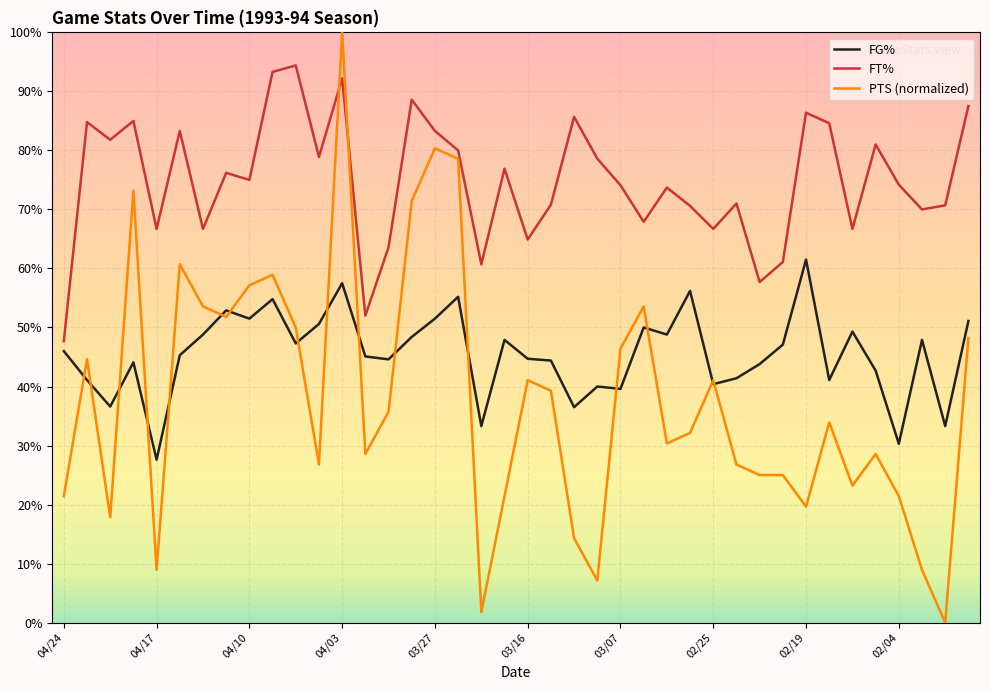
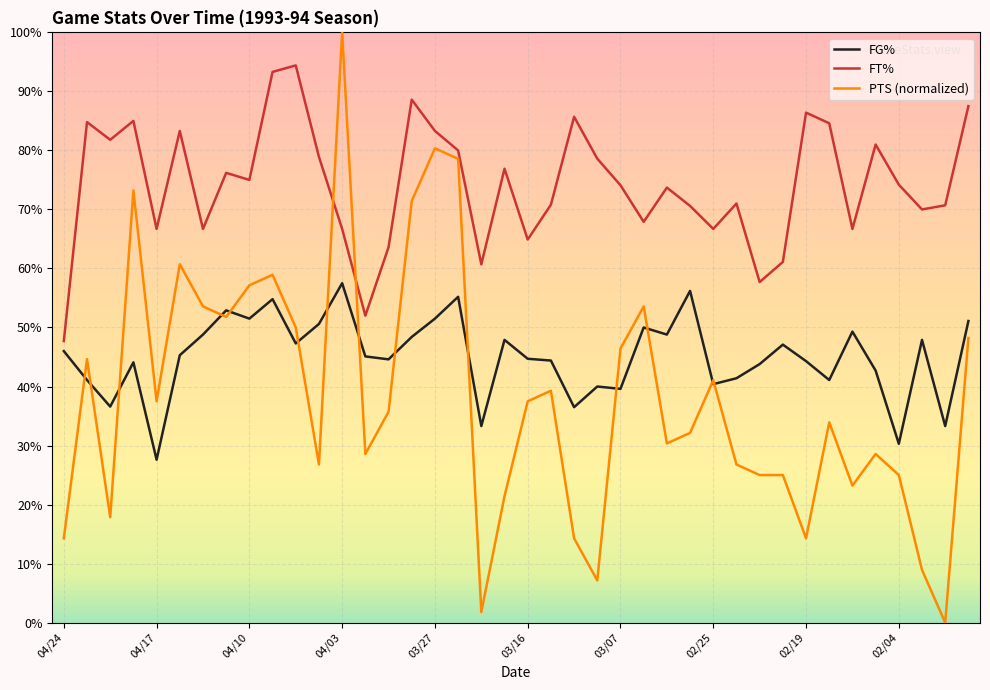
PTS (normalized), 04/24: 21% -> 14%
PTS (normalized), 04/17: 9% -> 38%
FT%, 04/03: 92% -> 67%
PTS (normalized), 03/16: 41% -> 38%
FG%, 02/19: 62% -> 44%
PTS (normalized), 02/19: 20% -> 14%
PTS (normalized), 02/04: 21% -> 25%
